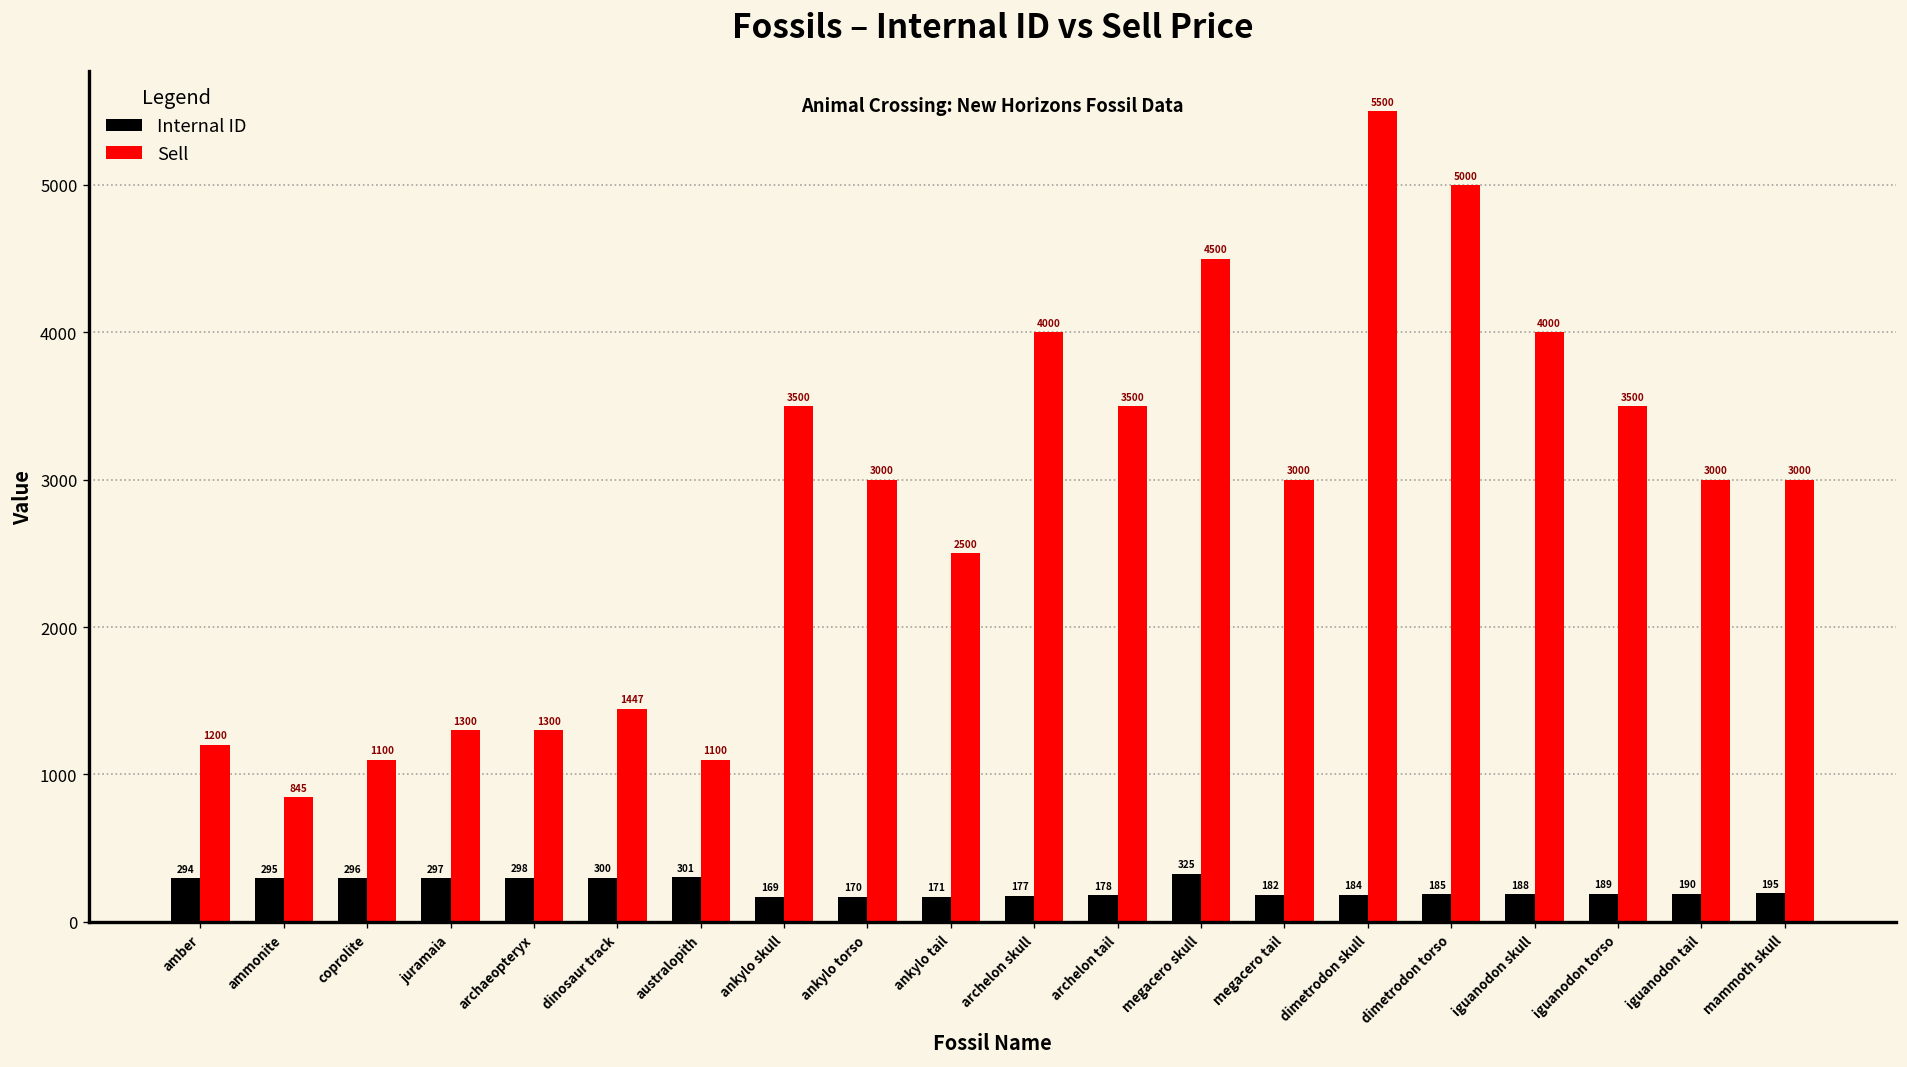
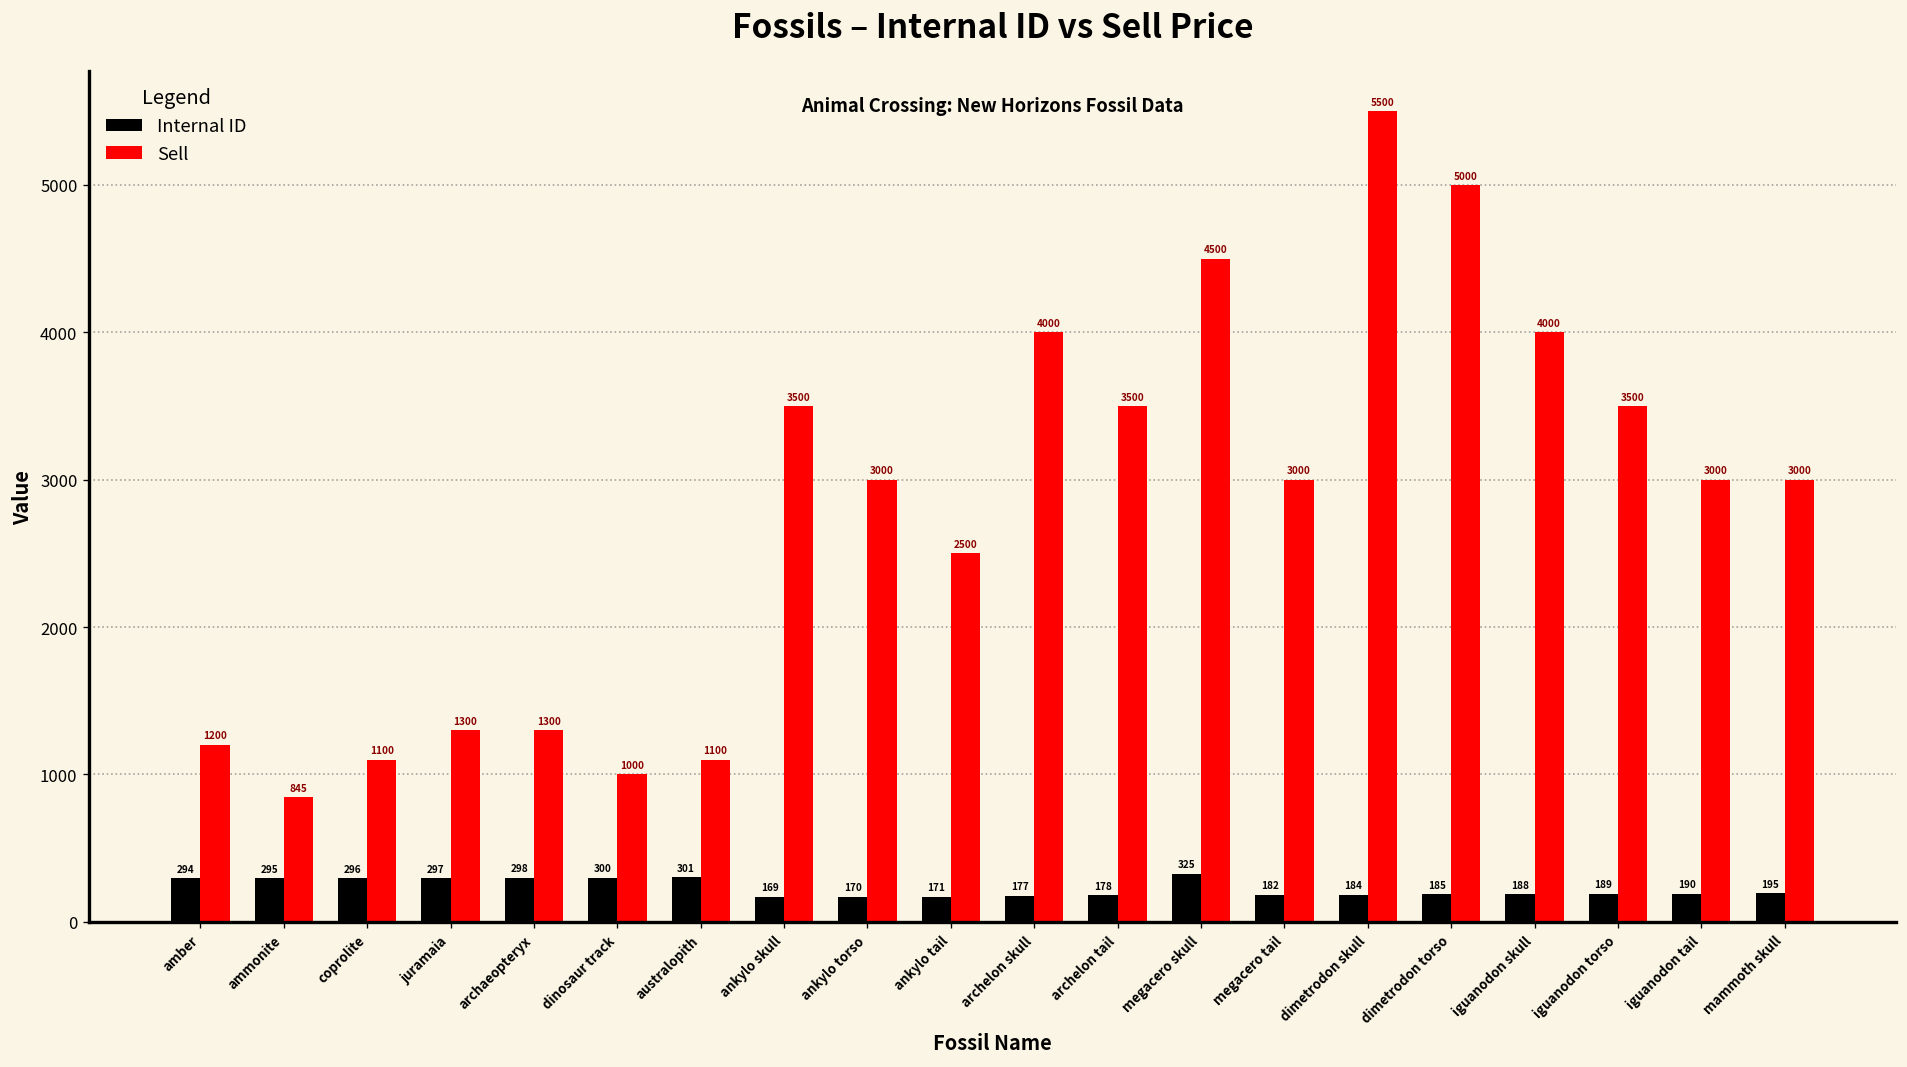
Sell, dinosaur track: 1447 -> 1000
